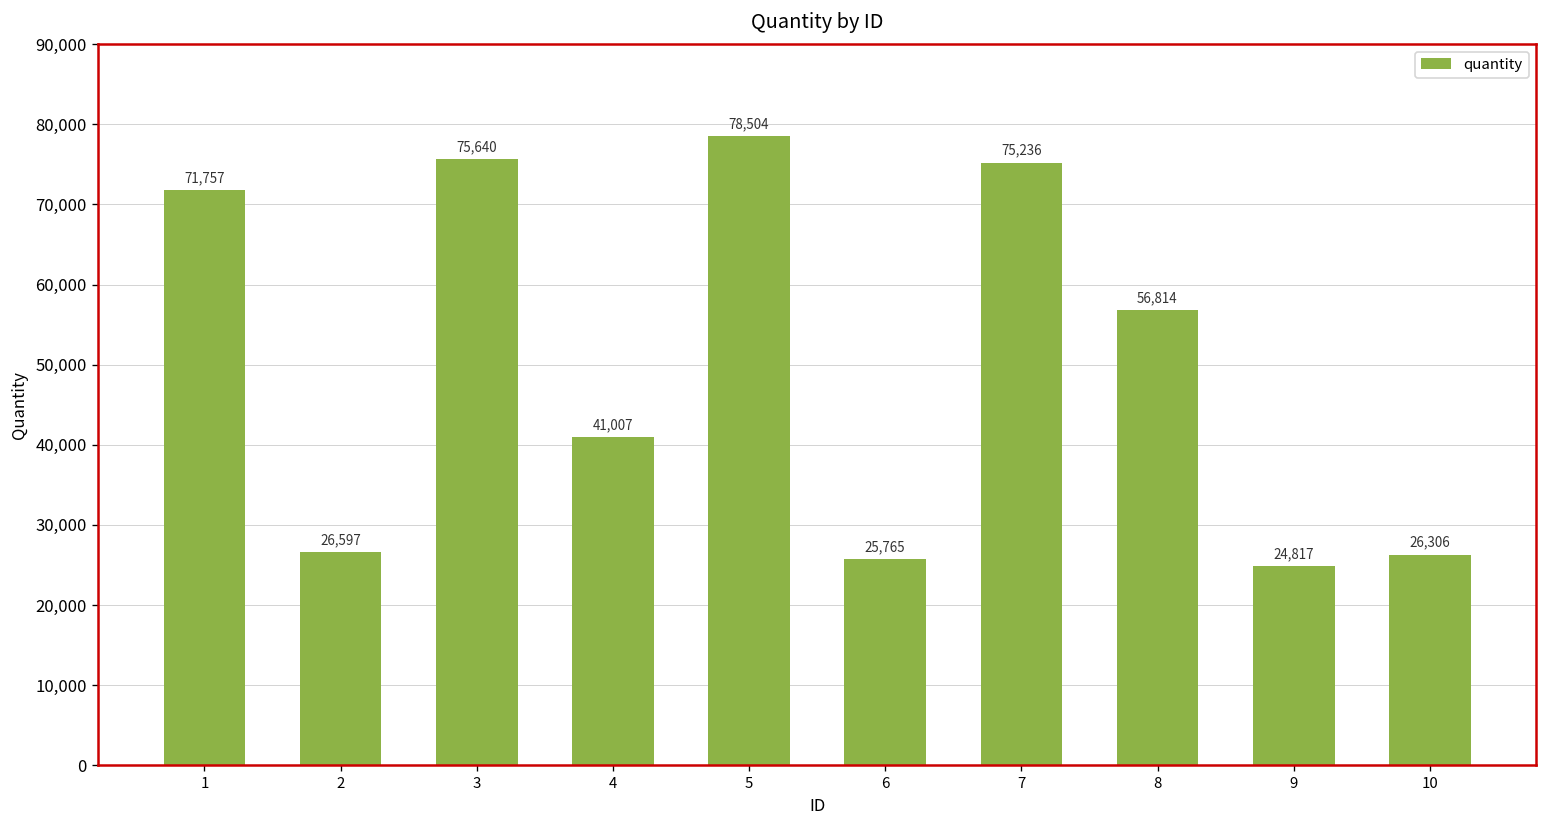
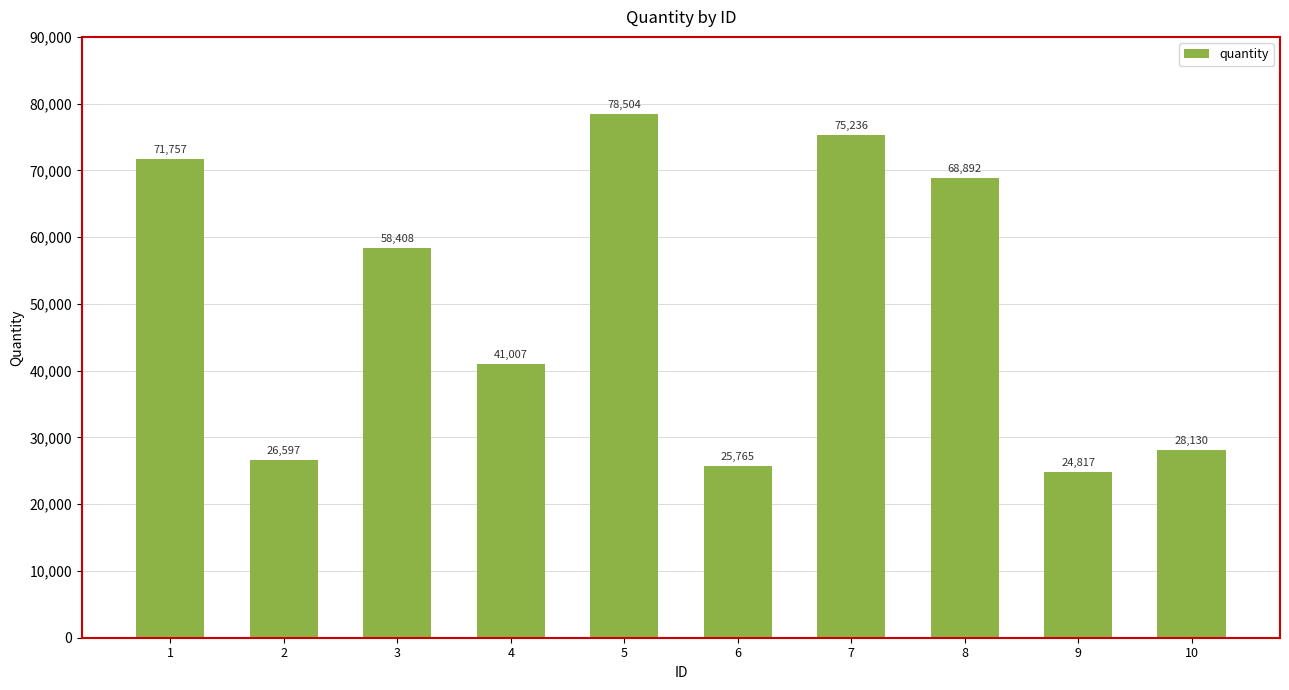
3: 75,640 -> 58,408
8: 56,814 -> 68,892
10: 26,306 -> 28,130
